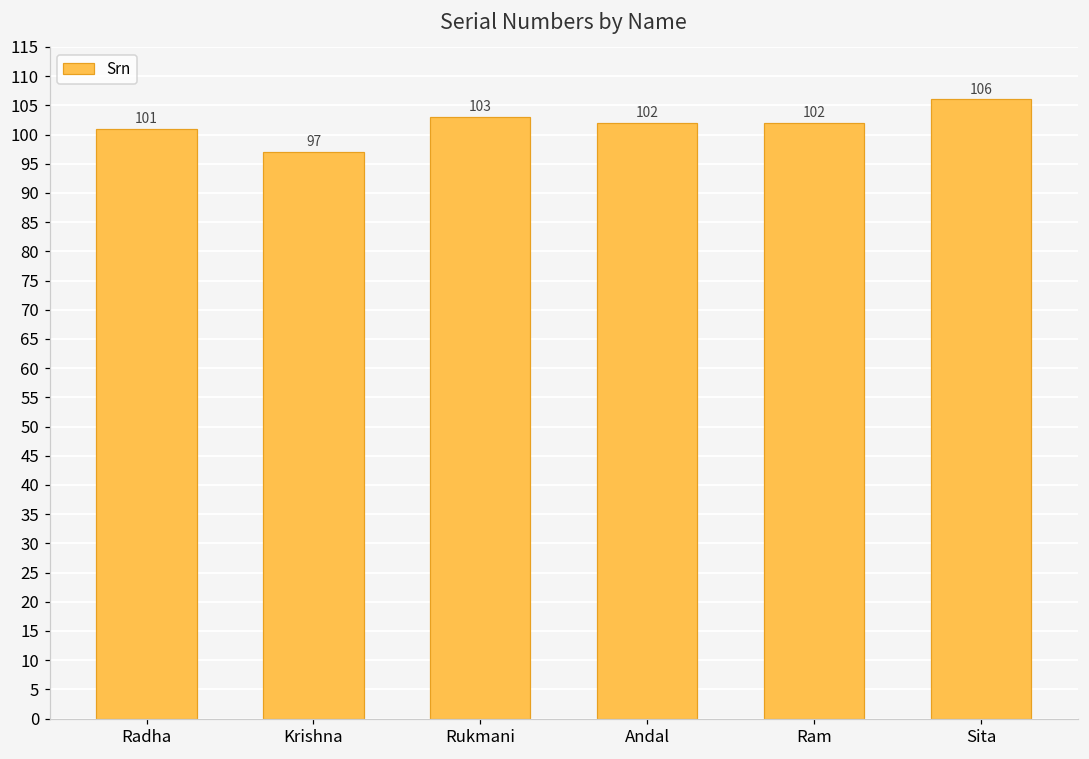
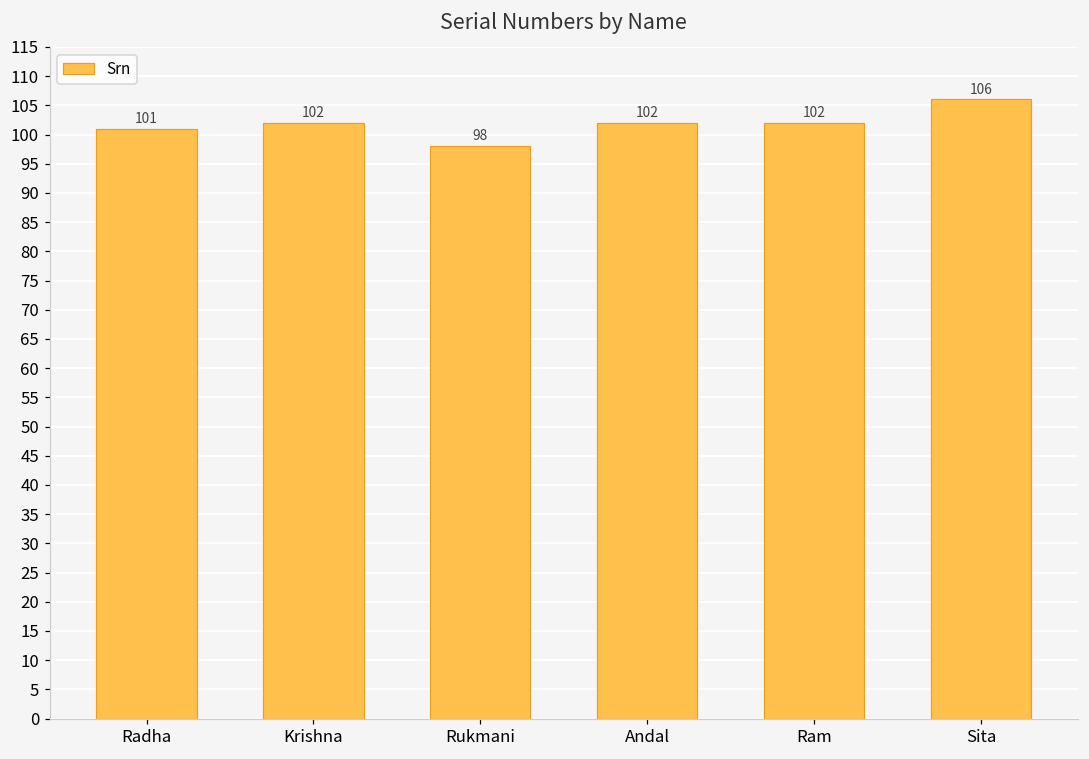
Krishna: 97 -> 102
Rukmani: 103 -> 98
